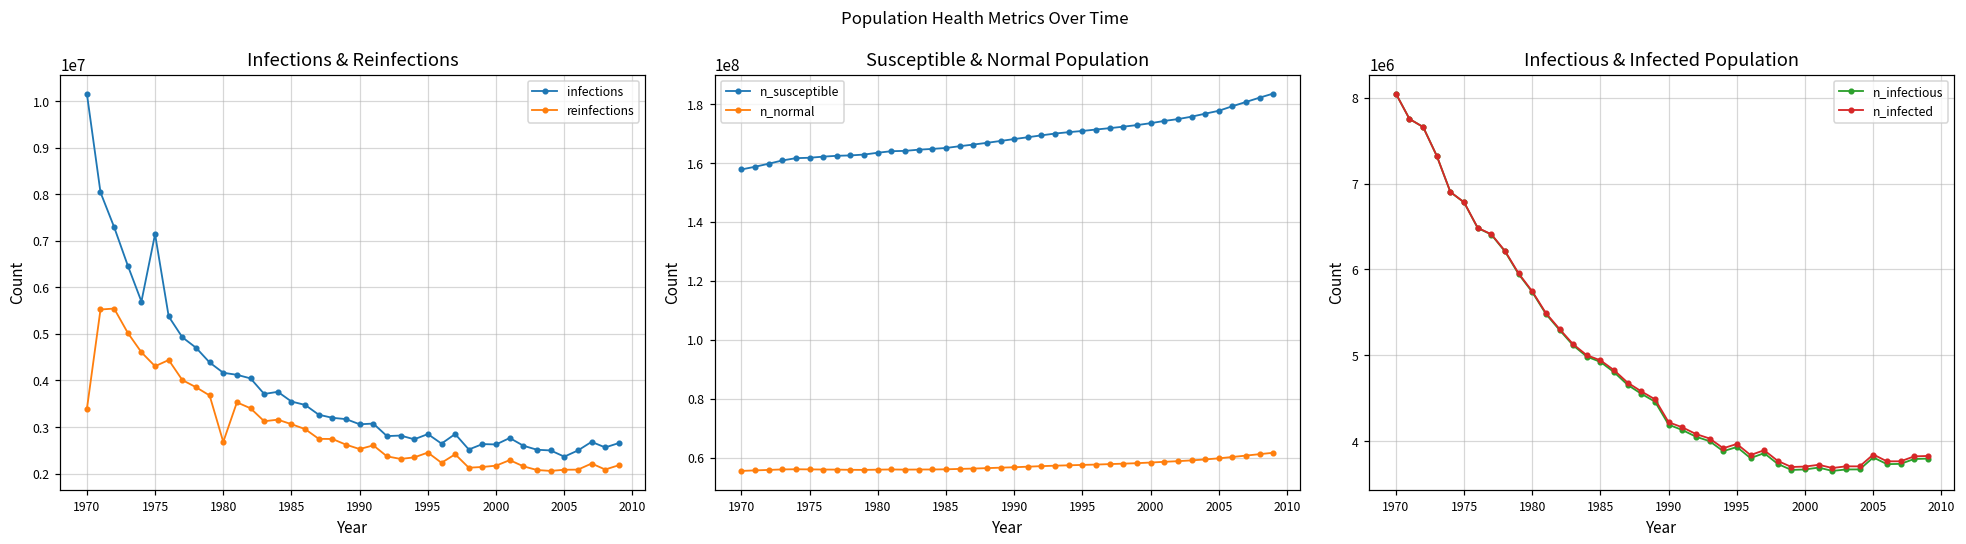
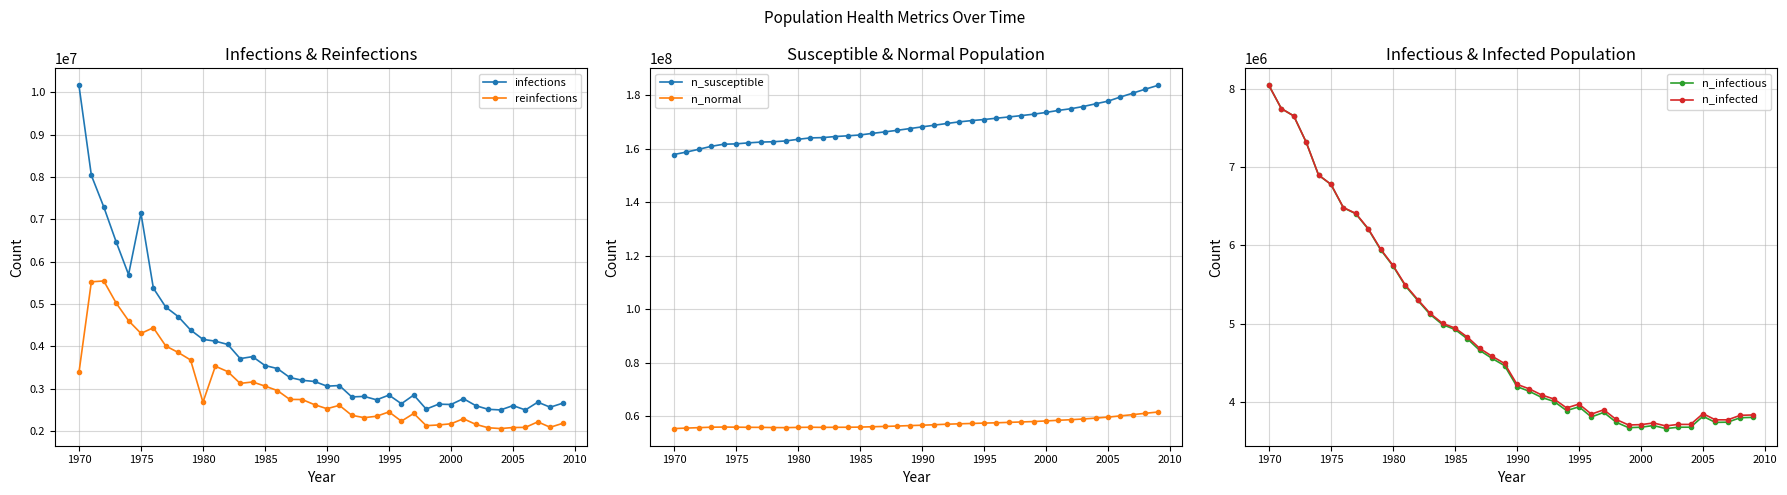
Infections & Reinfections, infections, 2005: 2400000 -> 2600000
